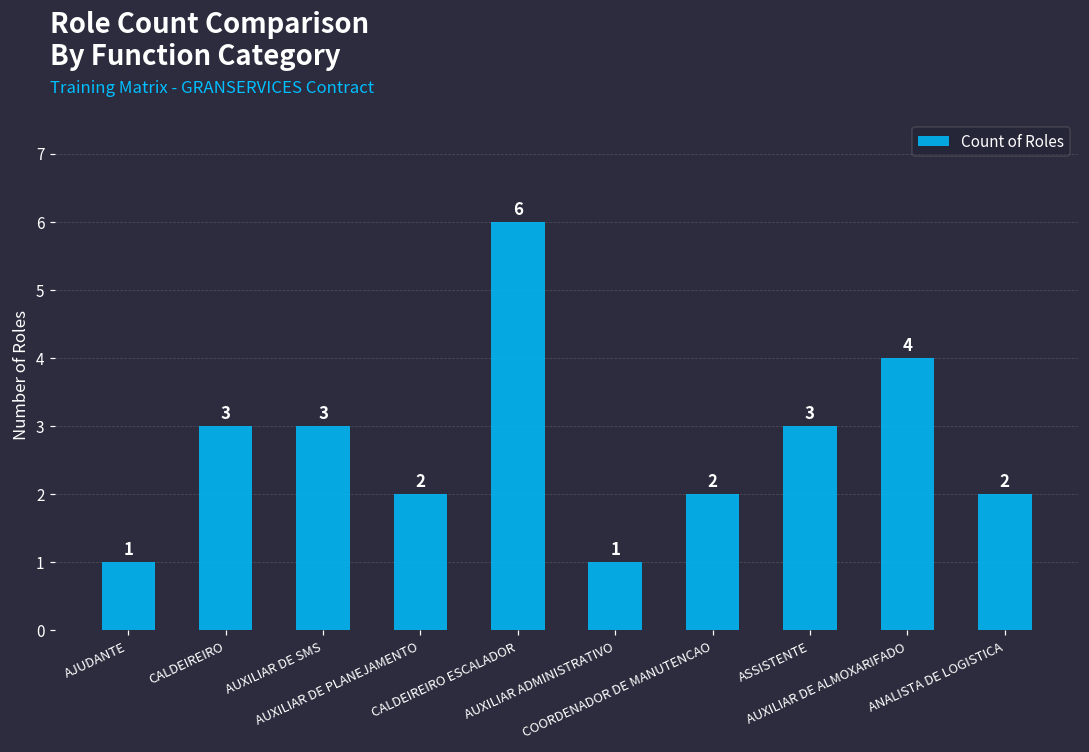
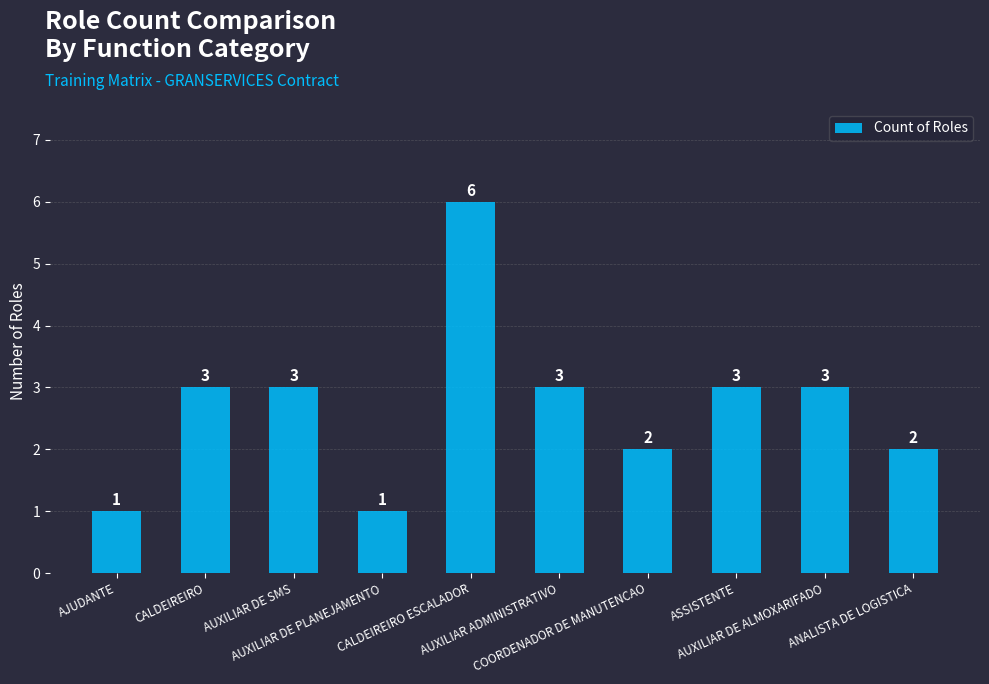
AUXILIAR DE PLANEJAMENTO: 2 -> 1
AUXILIAR ADMINISTRATIVO: 1 -> 3
AUXILIAR DE ALMOXARIFADO: 4 -> 3
